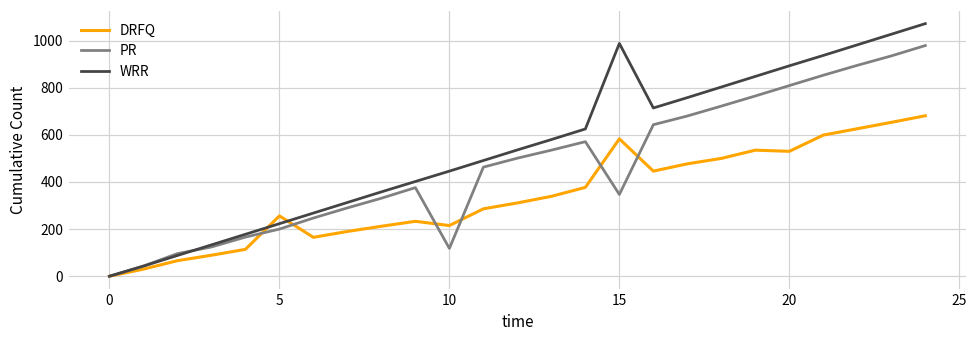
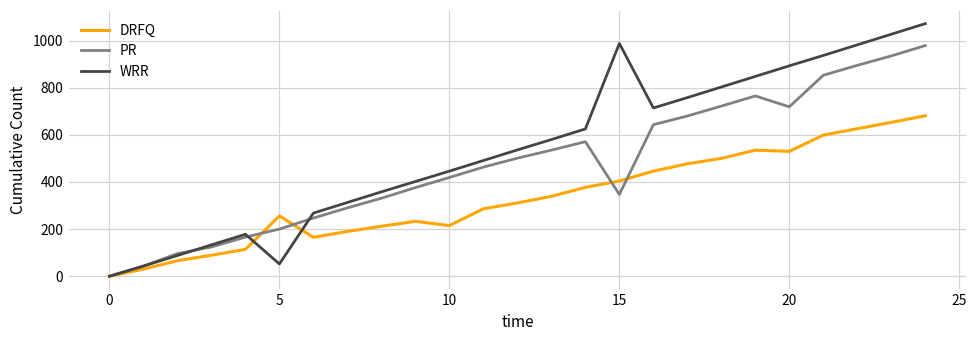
WRR, 5: 220 -> 50
PR, 10: 120 -> 420
DRFQ, 15: 580 -> 400
PR, 20: 810 -> 720
